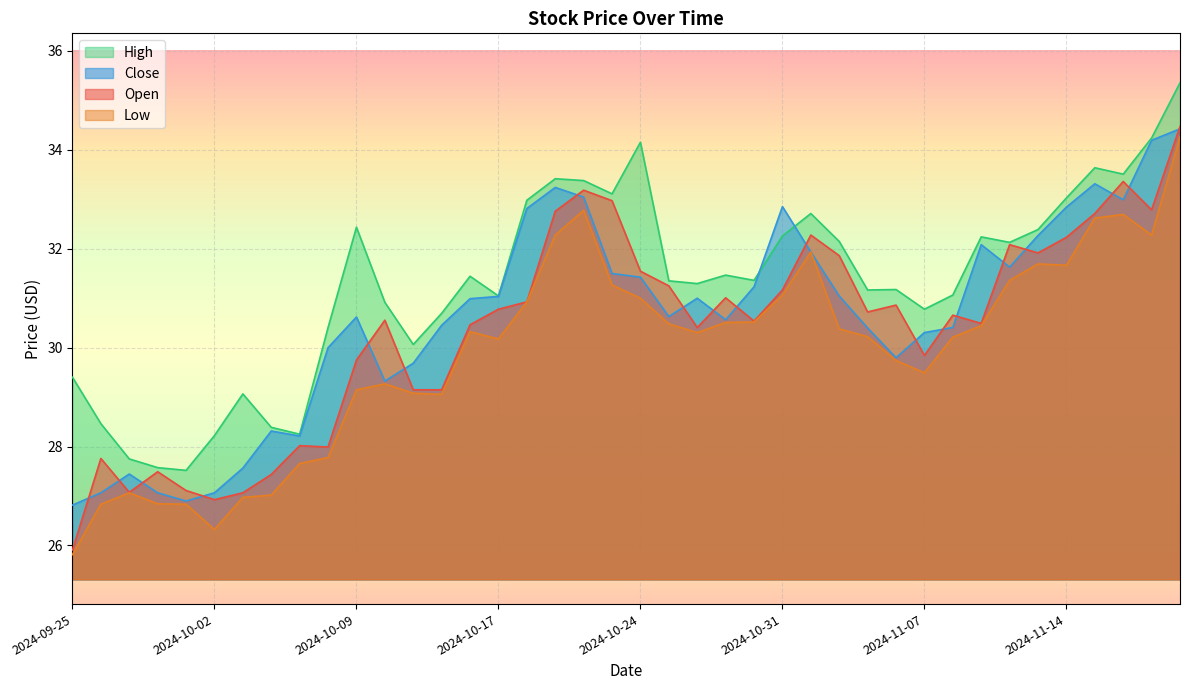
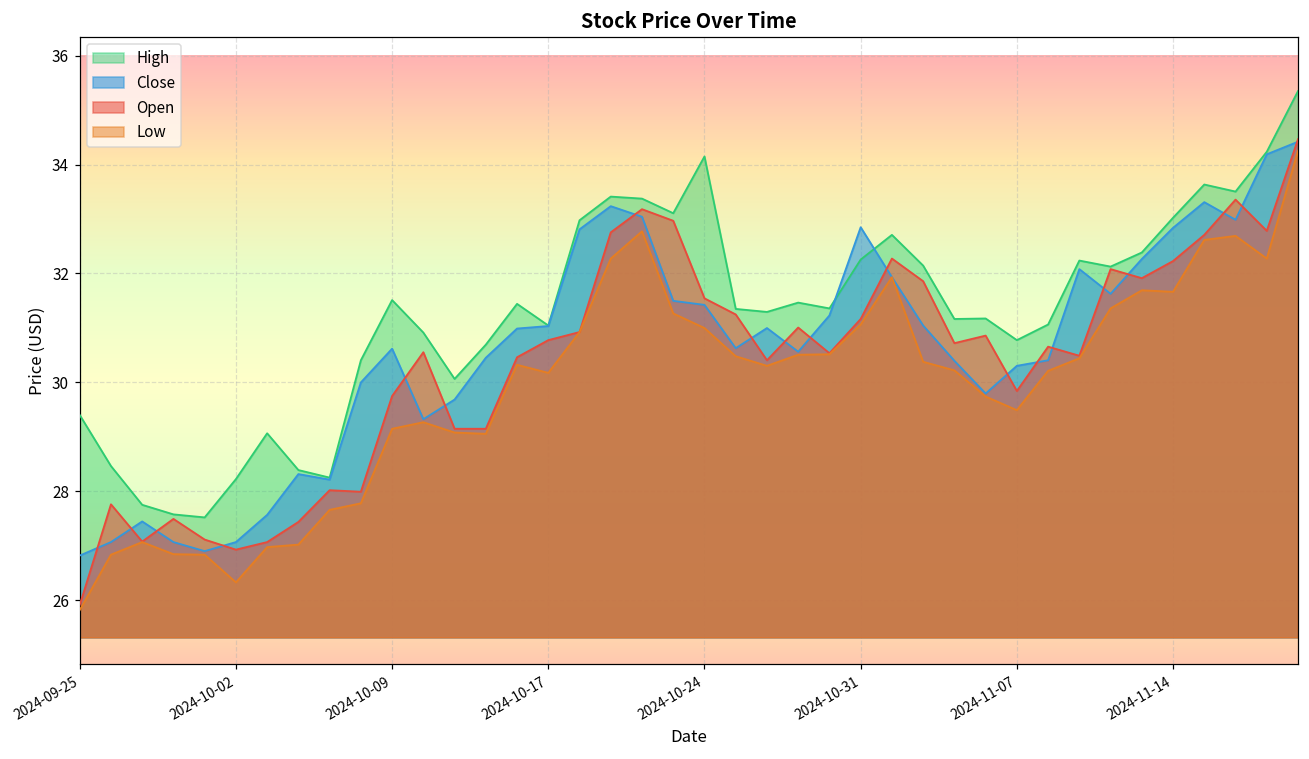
High, 2024-10-09: 32.4 -> 31.5
